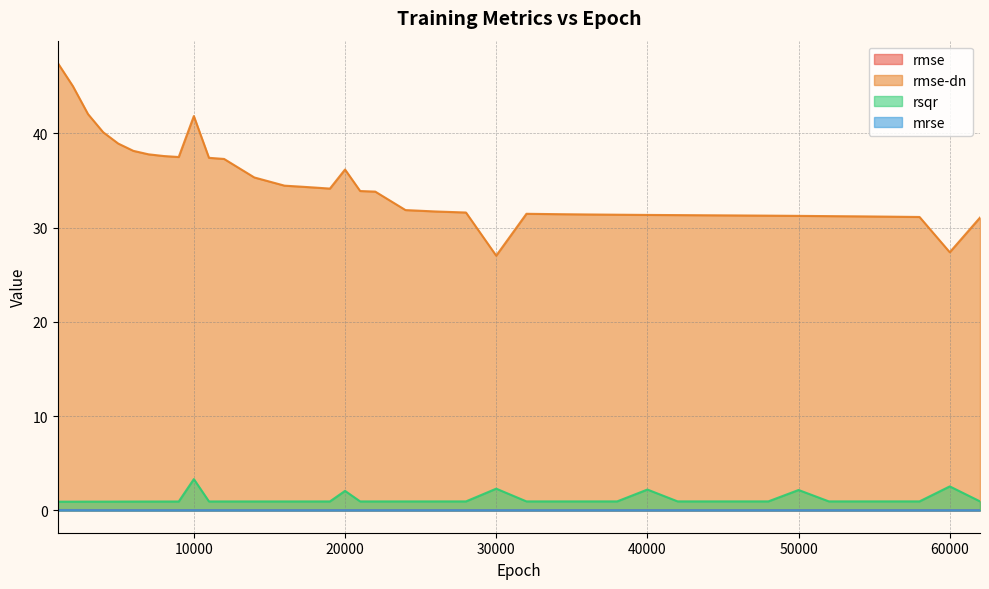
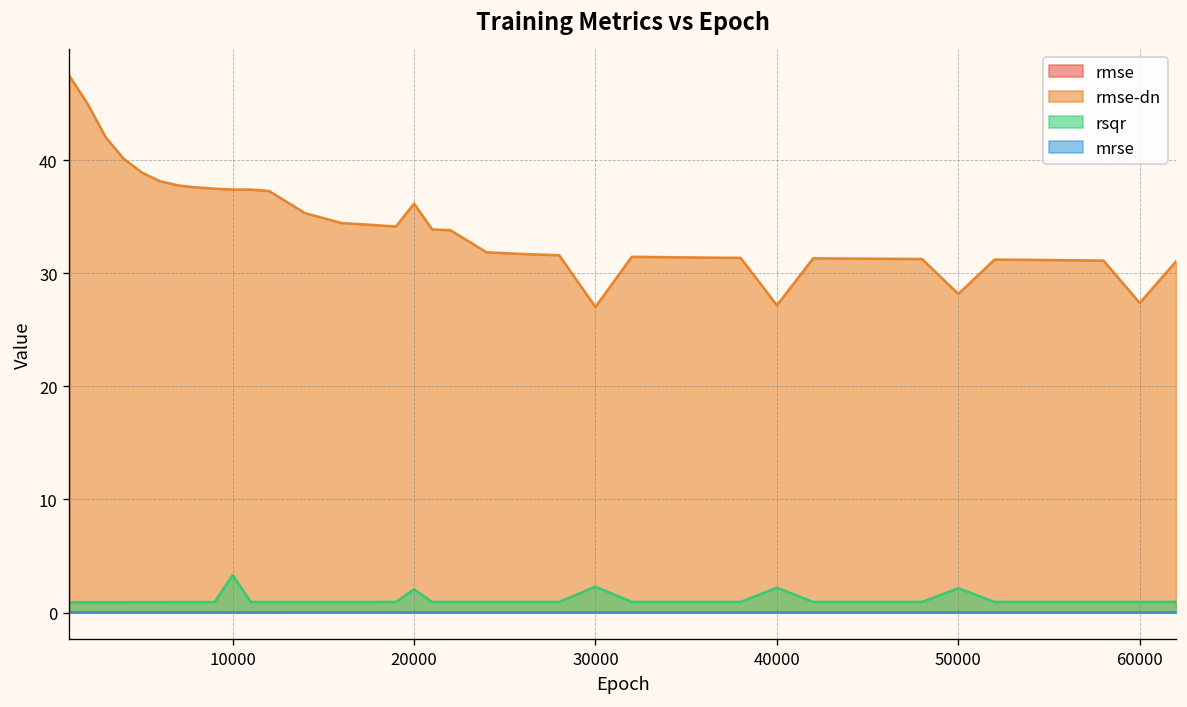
rmse-dn, 10000: 42 -> 37
rmse-dn, 40000: 31 -> 27
rmse-dn, 50000: 31 -> 28
rsqr, 60000: 3 -> 1
